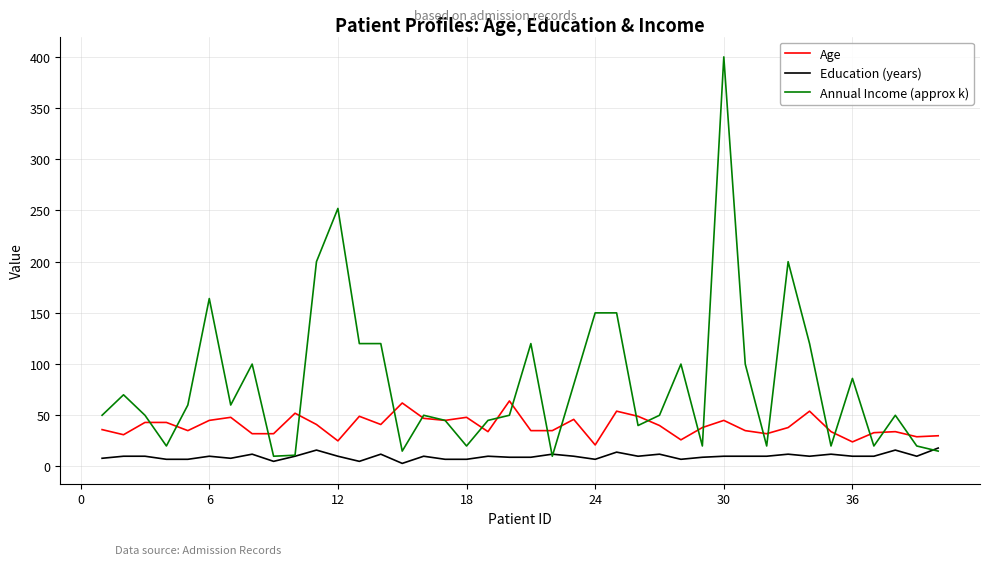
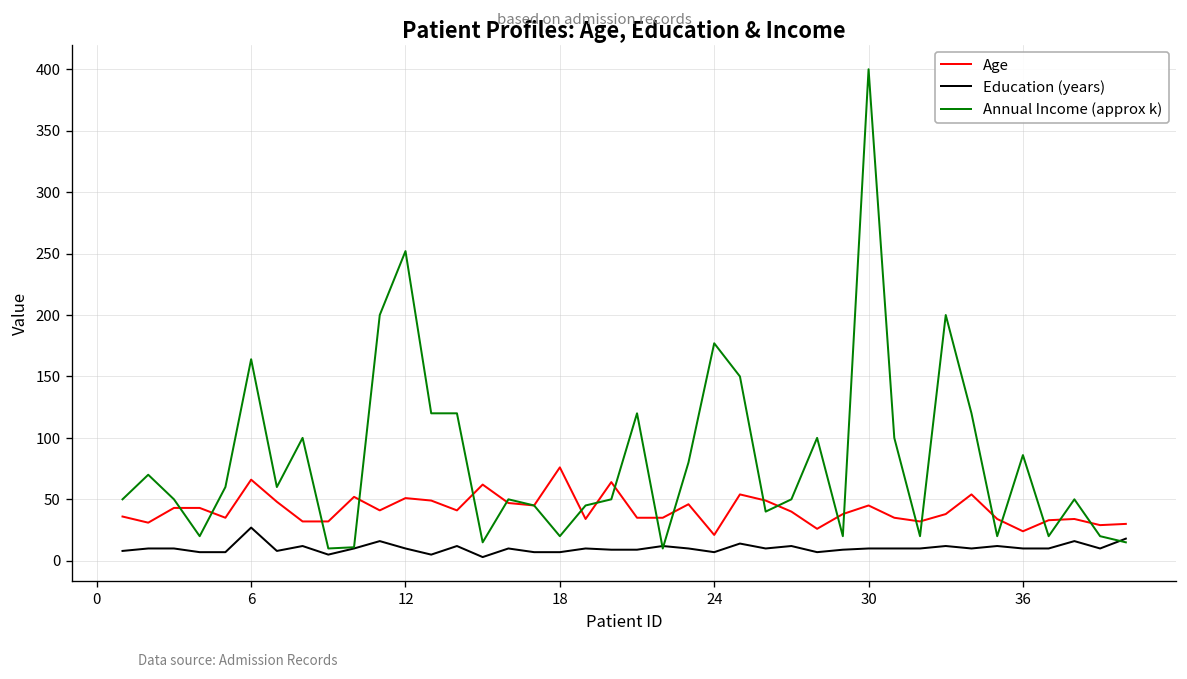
Age, 6: 45 -> 66
Education (years), 6: 10 -> 27
Age, 12: 25 -> 51
Age, 18: 48 -> 76
Annual Income (approx k), 24: 150 -> 177
